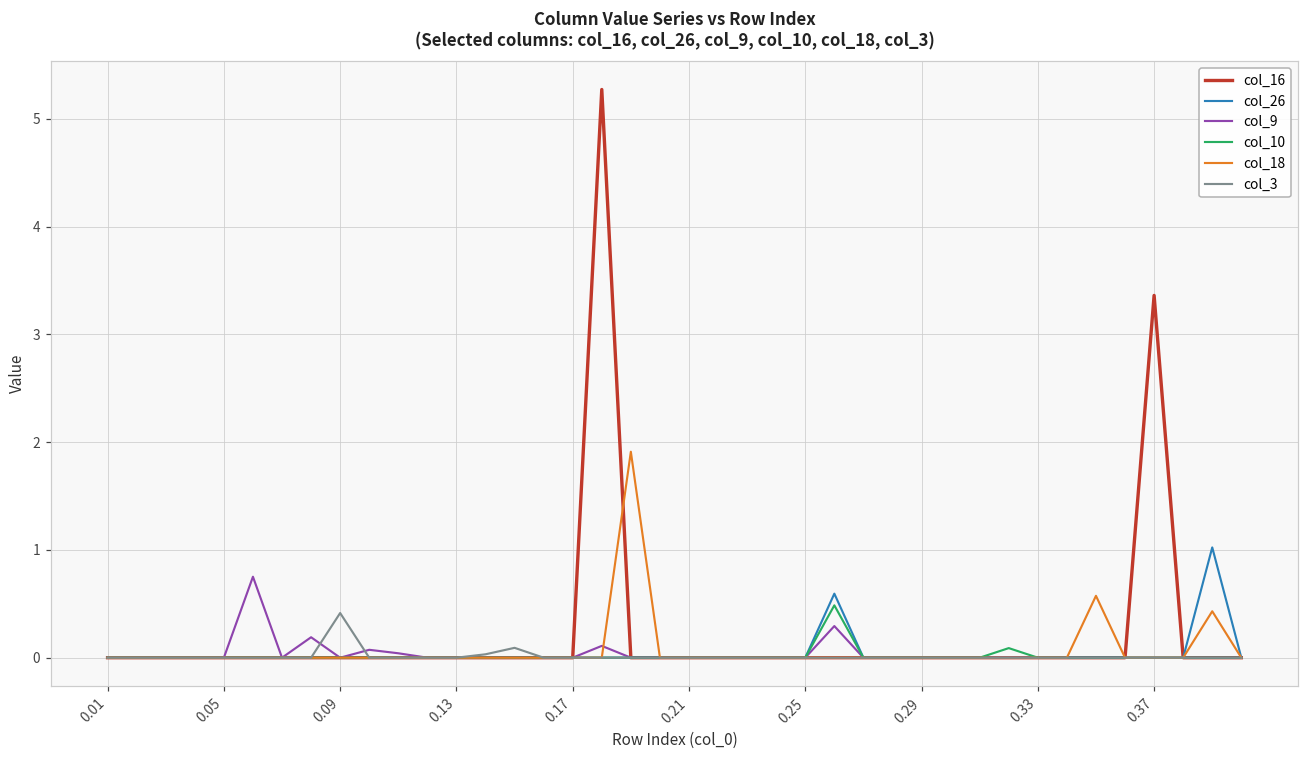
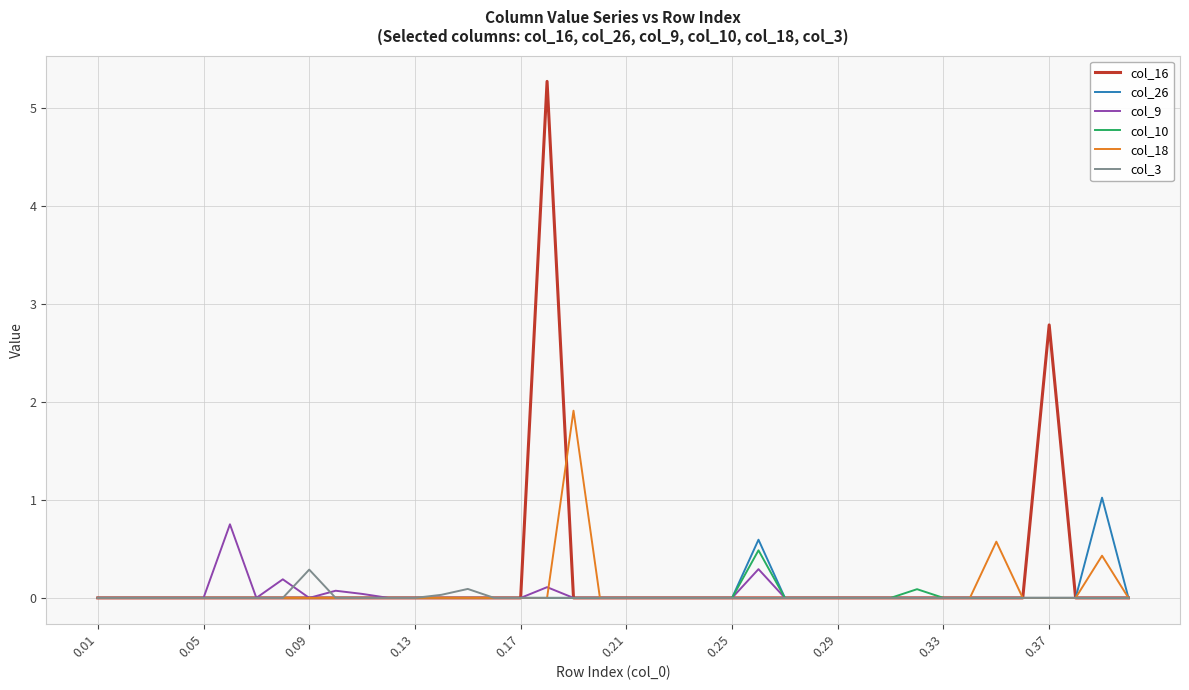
col_3, 0.09: 0.4 -> 0.3
col_16, 0.37: 3.4 -> 2.8
